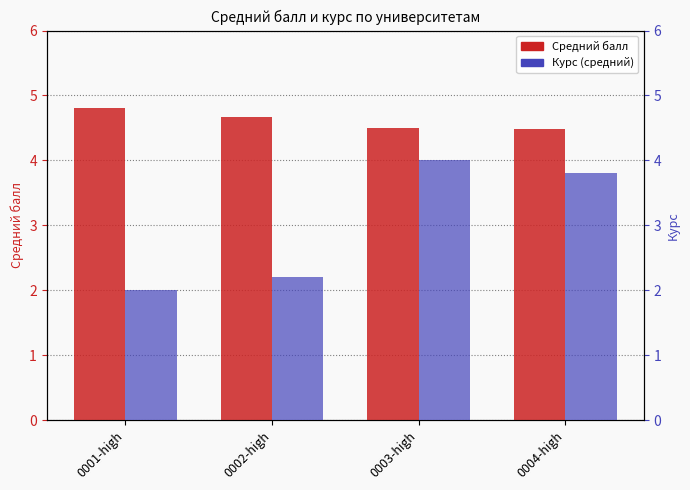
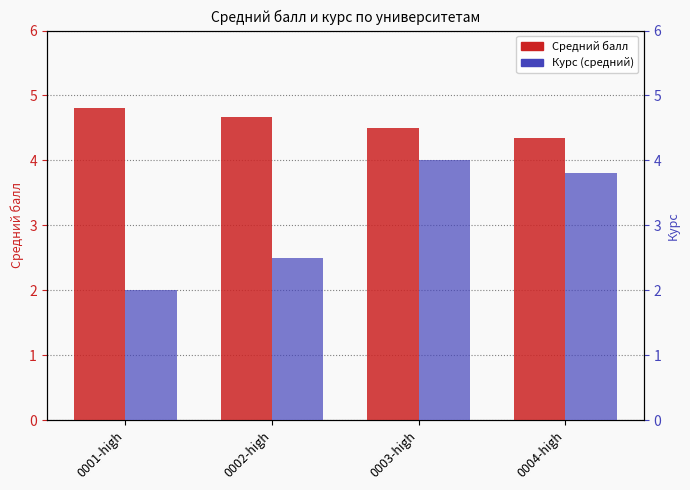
Средний балл, 0004-high: 4.5 -> 4.4
Курс (средний), 0002-high: 2.2 -> 2.5
